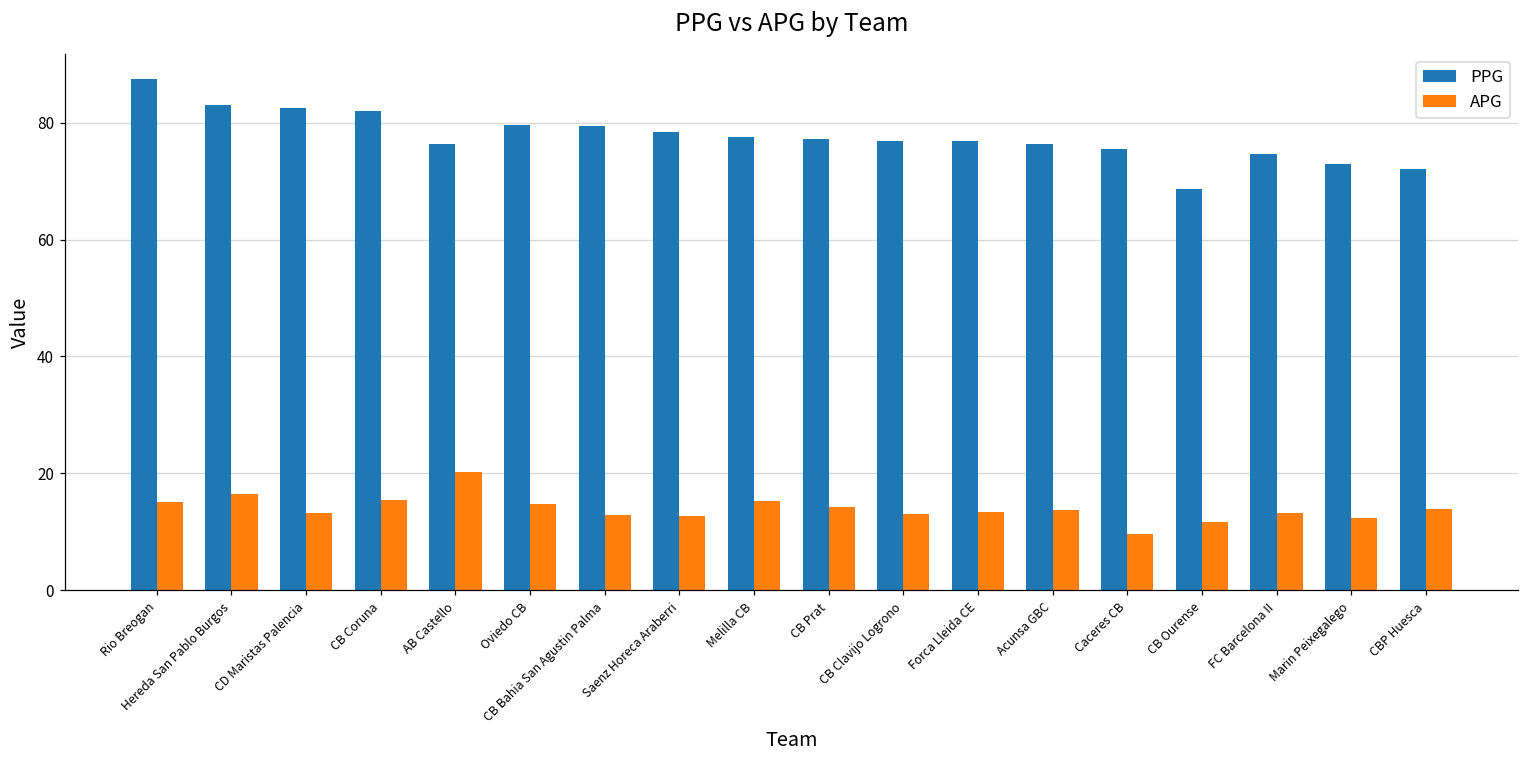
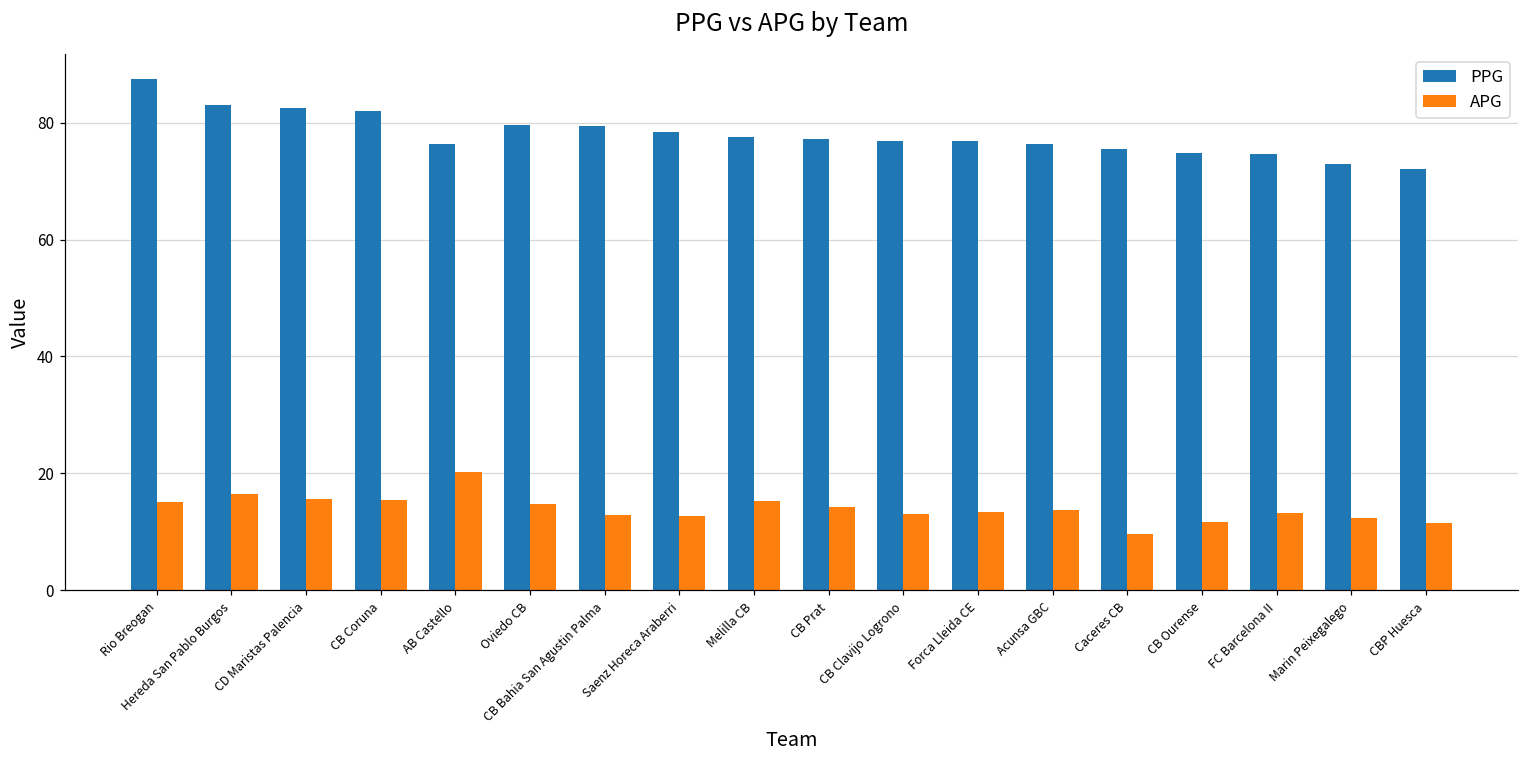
APG, CD Maristas Palencia: 13 -> 16
PPG, CB Ourense: 69 -> 75
APG, CBP Huesca: 14 -> 12
